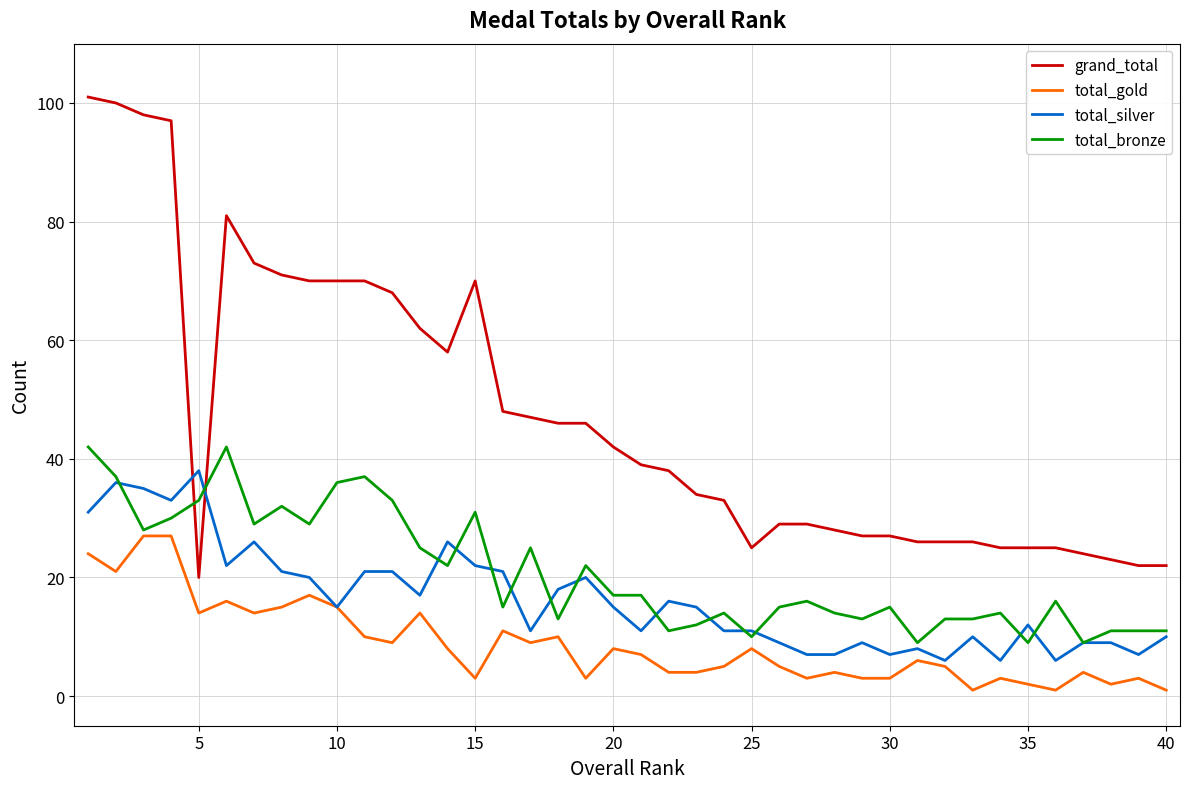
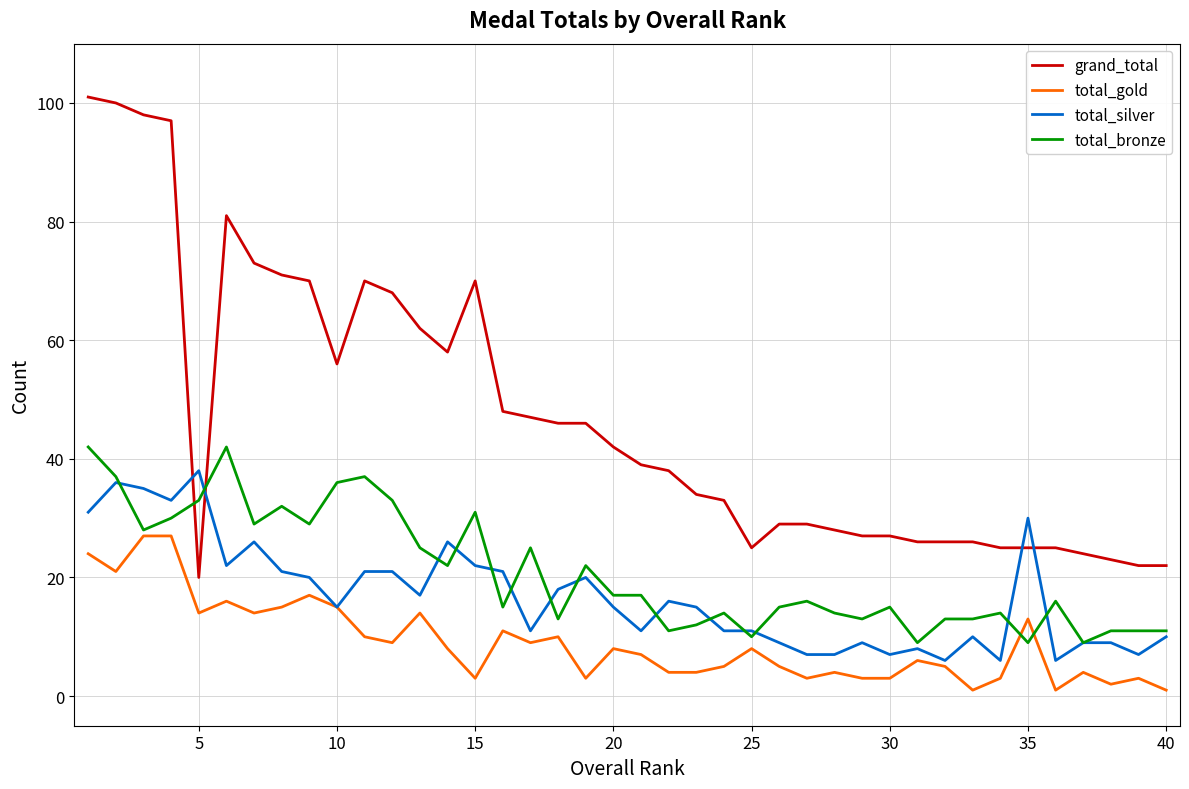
grand_total, 10: 70 -> 56
total_gold, 35: 2 -> 13
total_silver, 35: 12 -> 30
